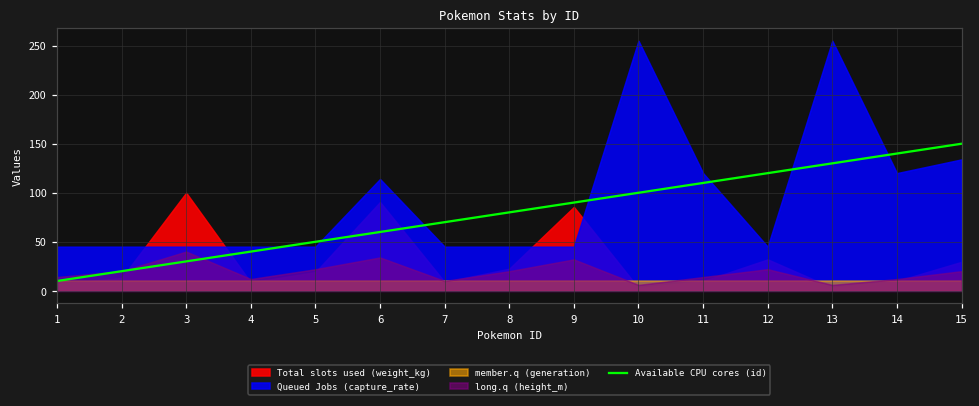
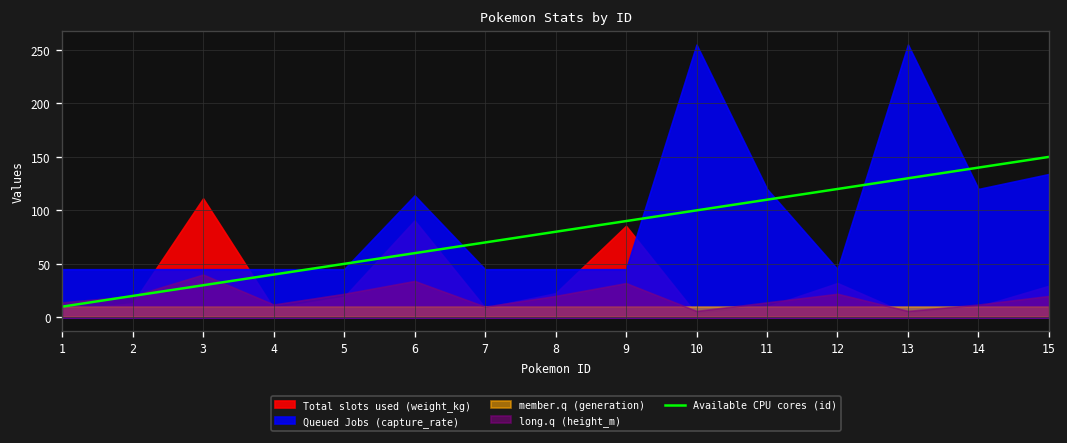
Total slots used (weight_kg), 3: 100 -> 110
